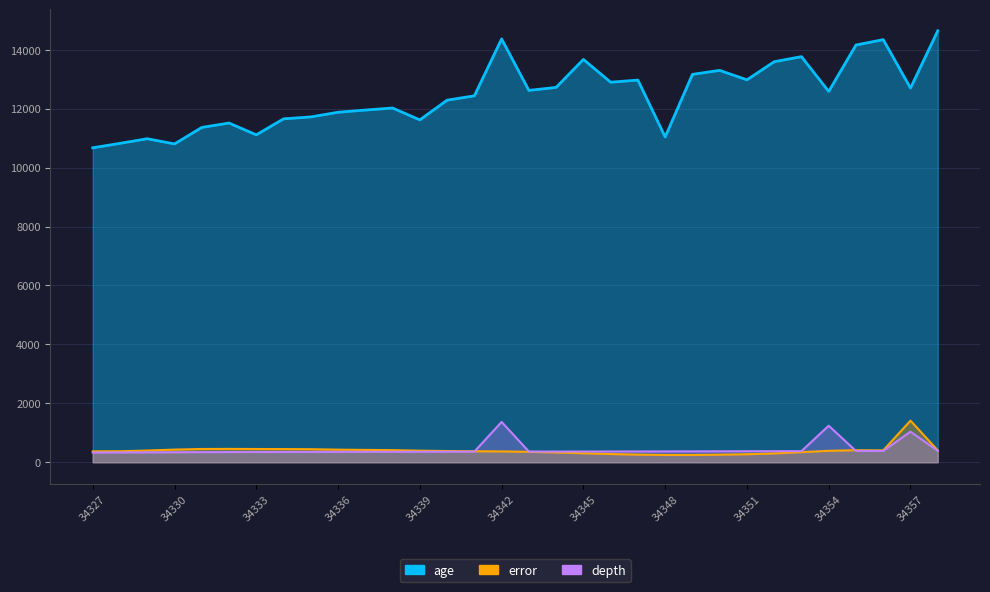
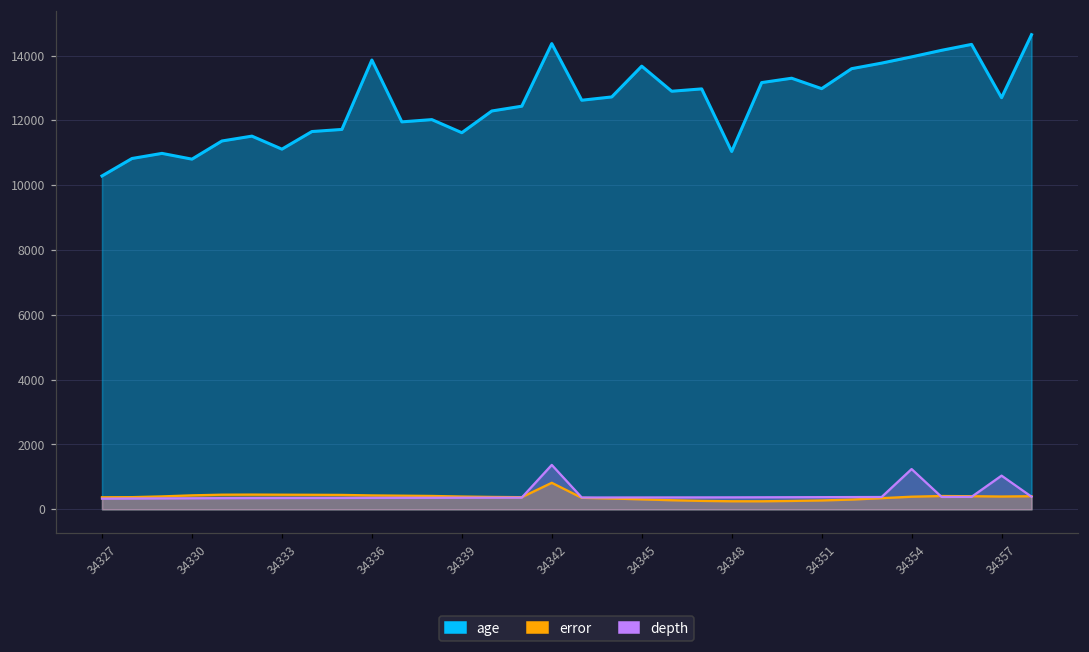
age, 34327: 10700 -> 10300
age, 34336: 11900 -> 13900
error, 34342: 400 -> 800
age, 34354: 12600 -> 14000
error, 34357: 1400 -> 400
